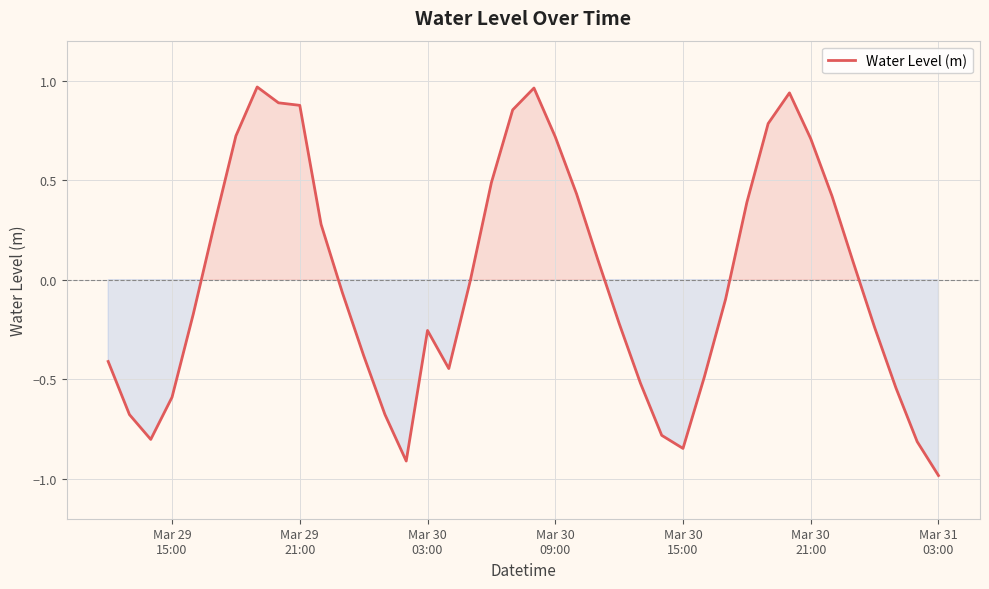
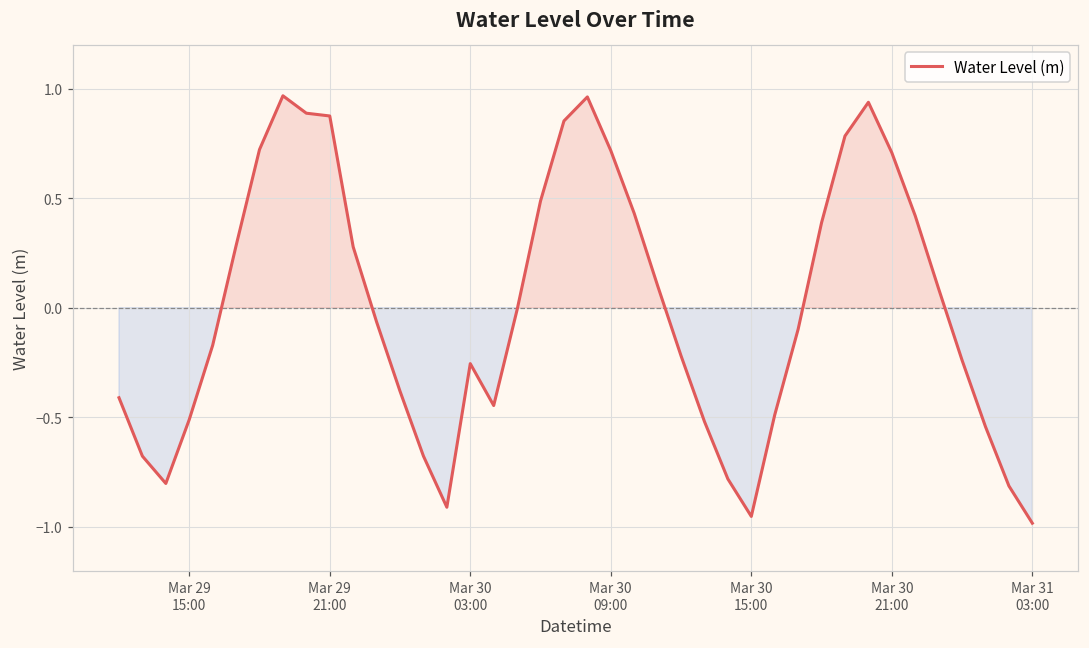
Mar 29 15:00: -0.59 -> -0.51
Mar 30 15:00: -0.85 -> -0.95
